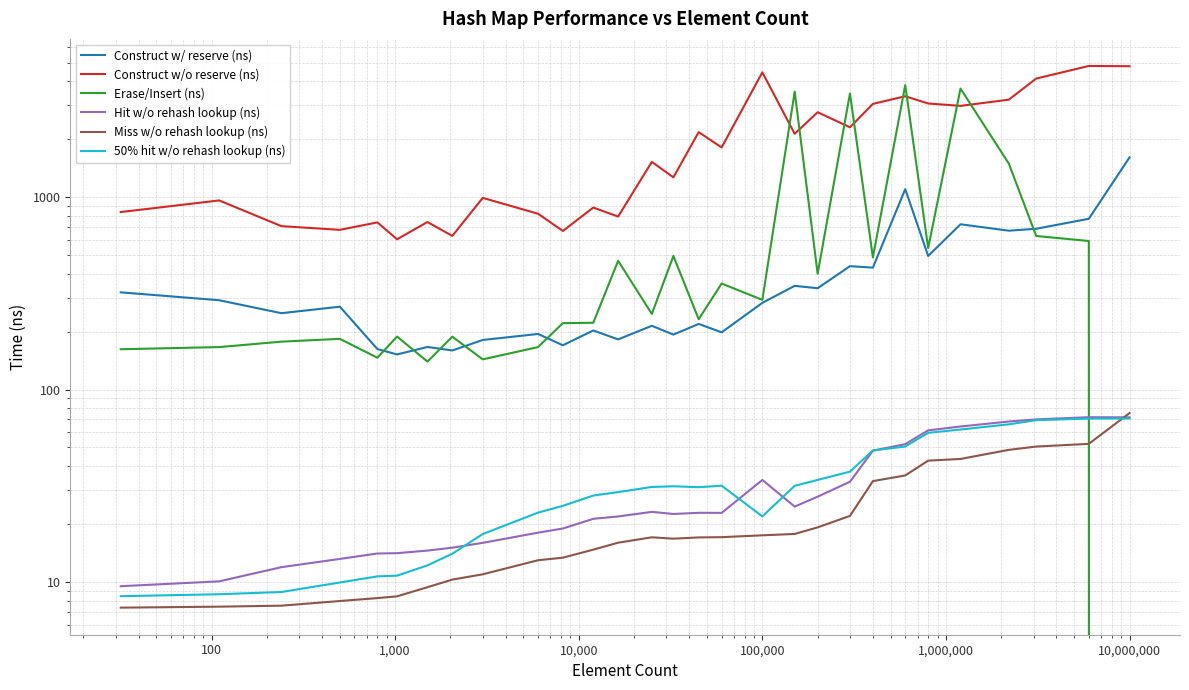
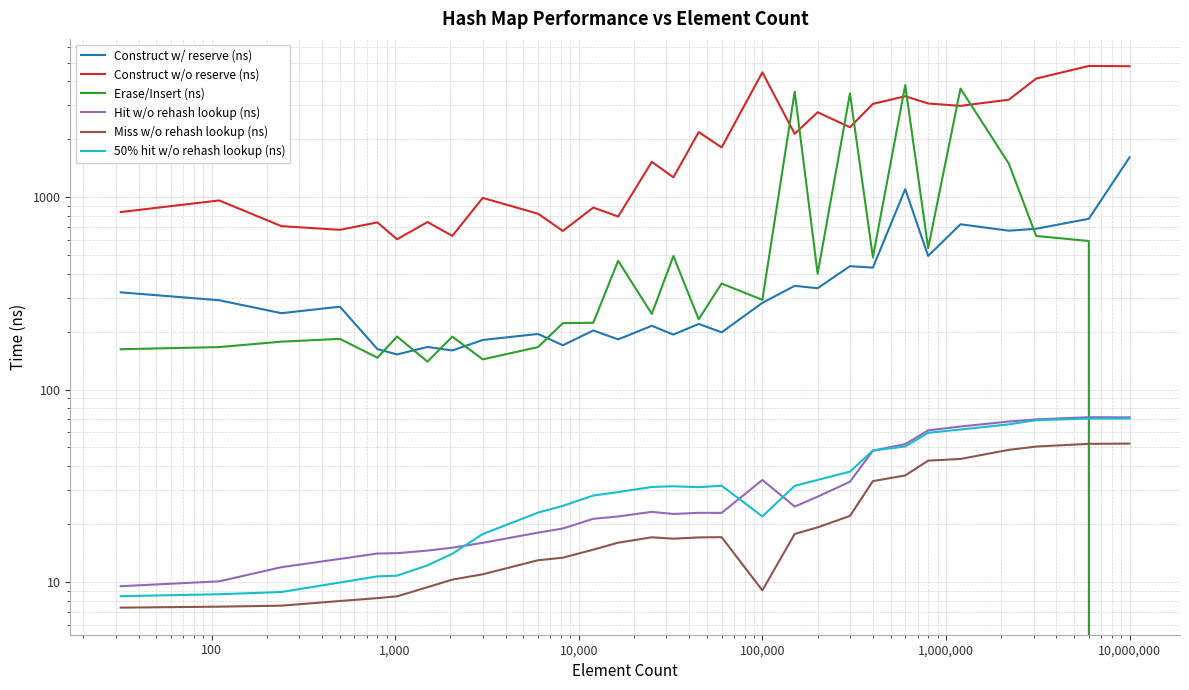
Miss w/o rehash lookup (ns), 100,000: 17 -> 9
Miss w/o rehash lookup (ns), 10,000,000: 75 -> 52
